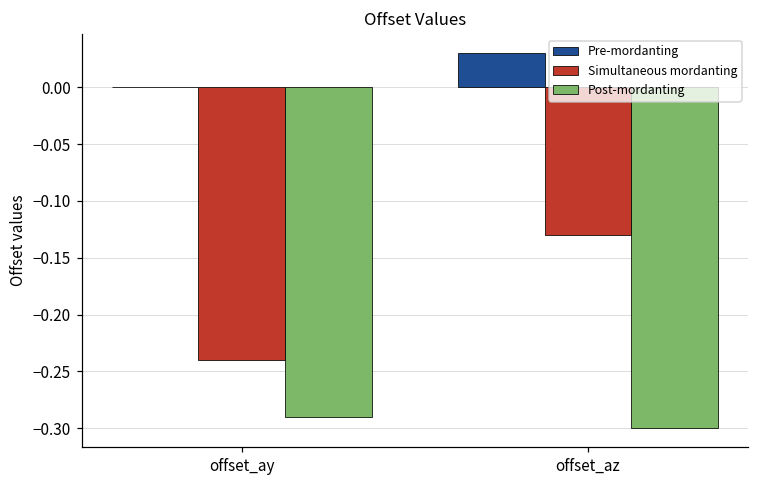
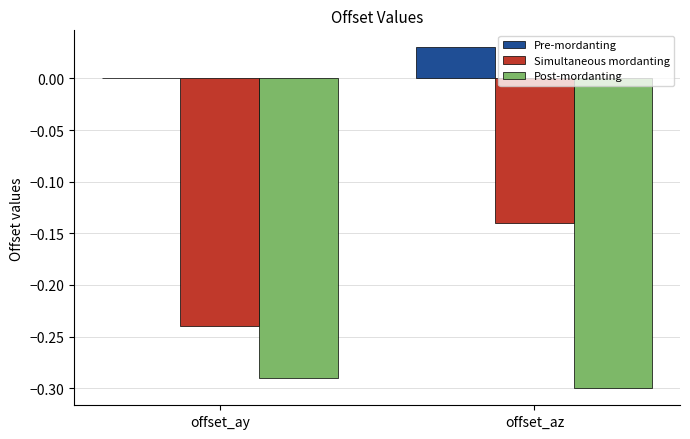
Simultaneous mordanting, offset_az: -0.13 -> -0.14
